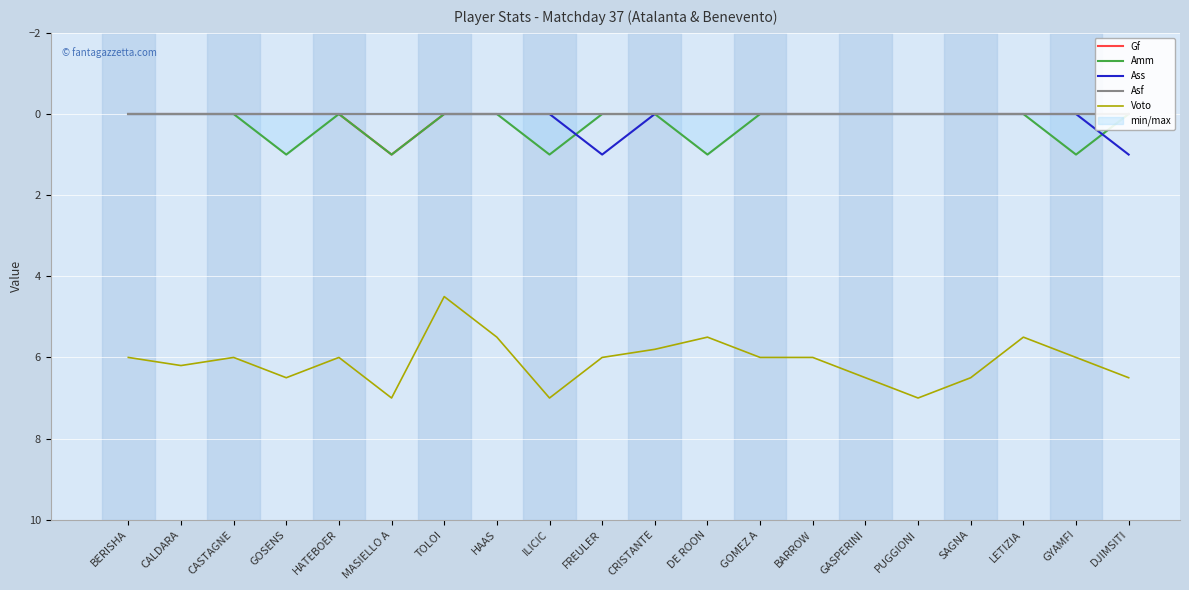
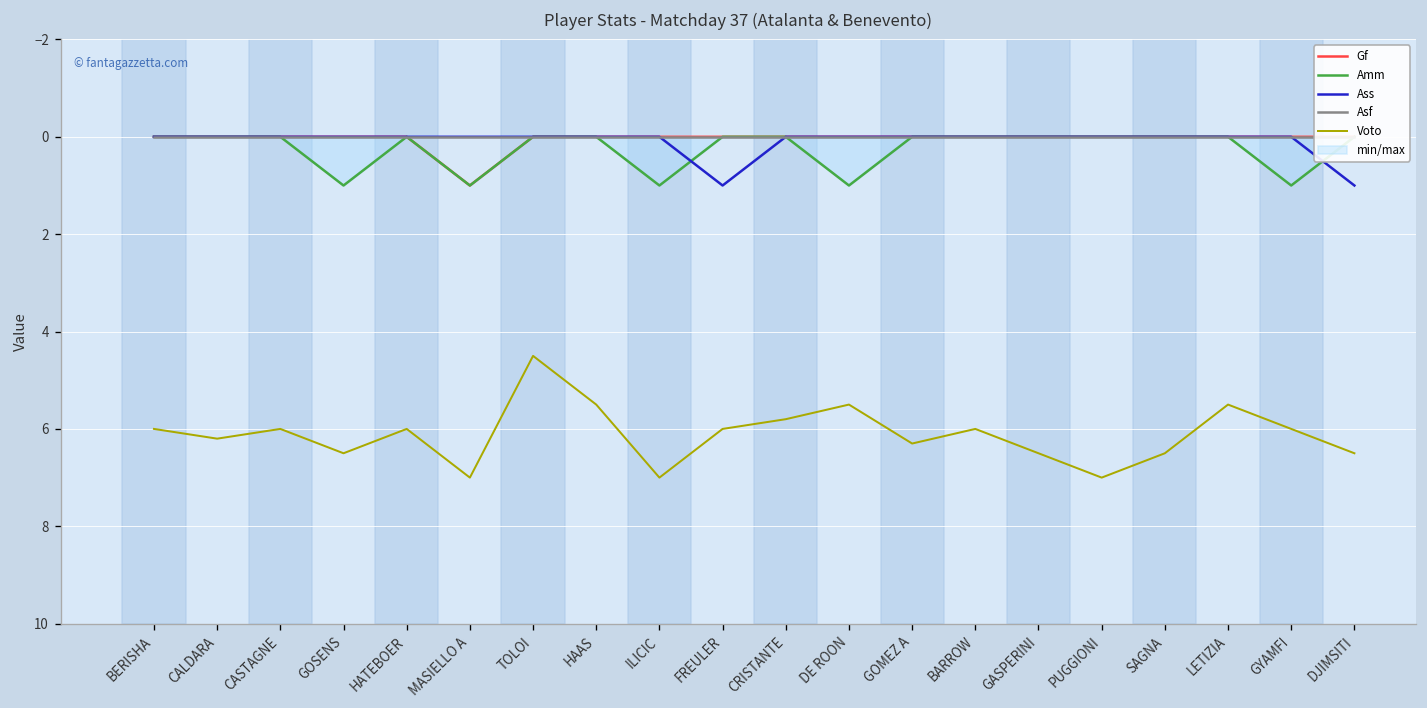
Voto, GOMEZ A: 6.0 -> 6.3
